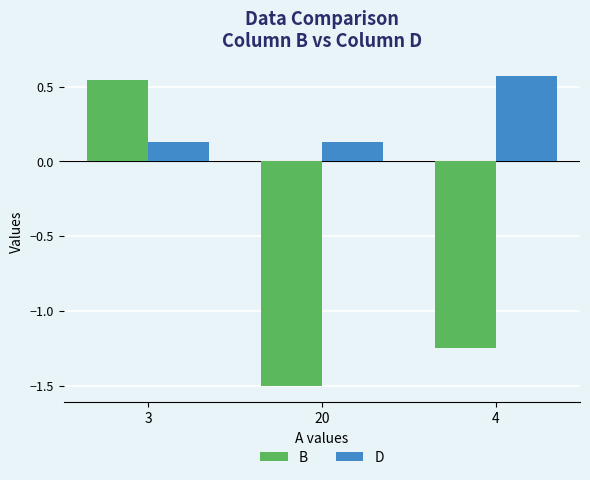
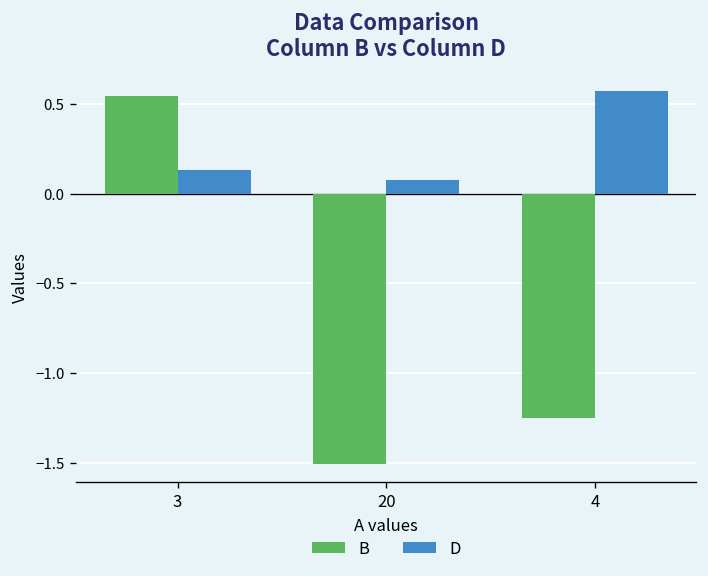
D, 20: 0.13 -> 0.07
